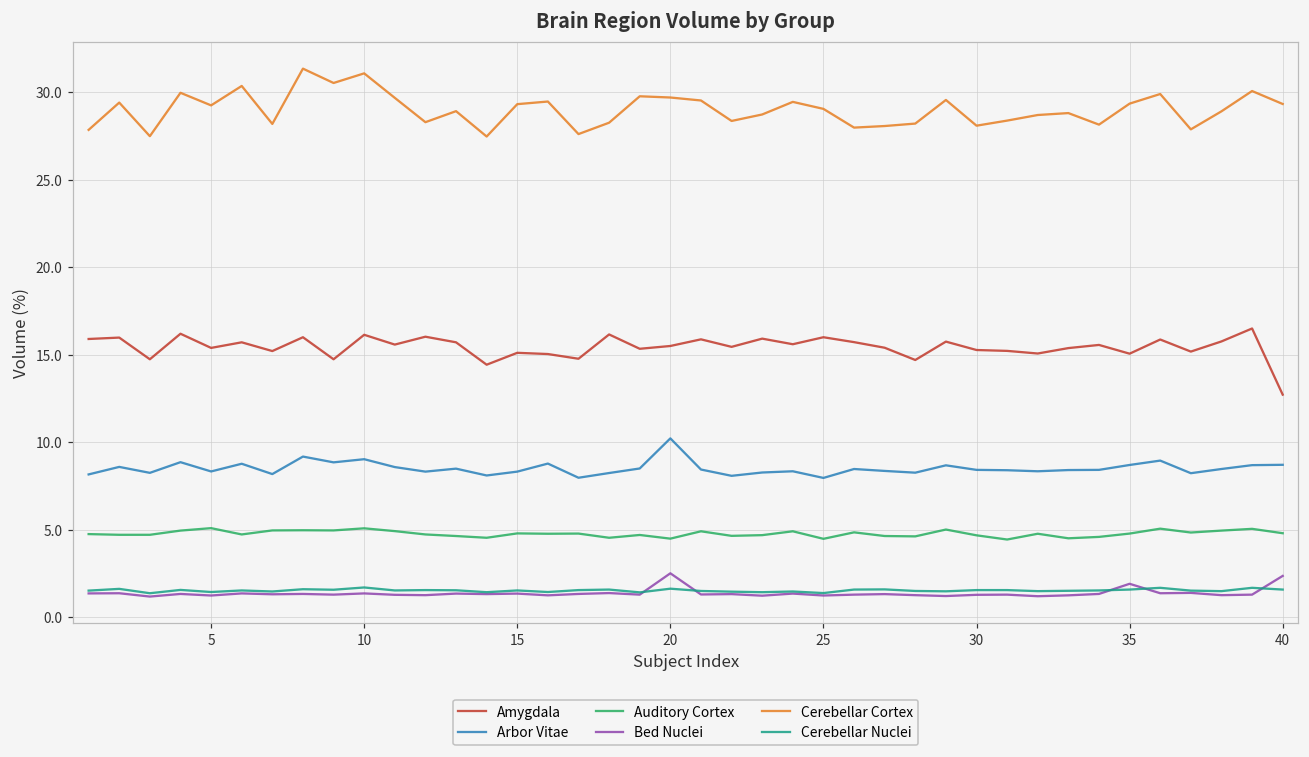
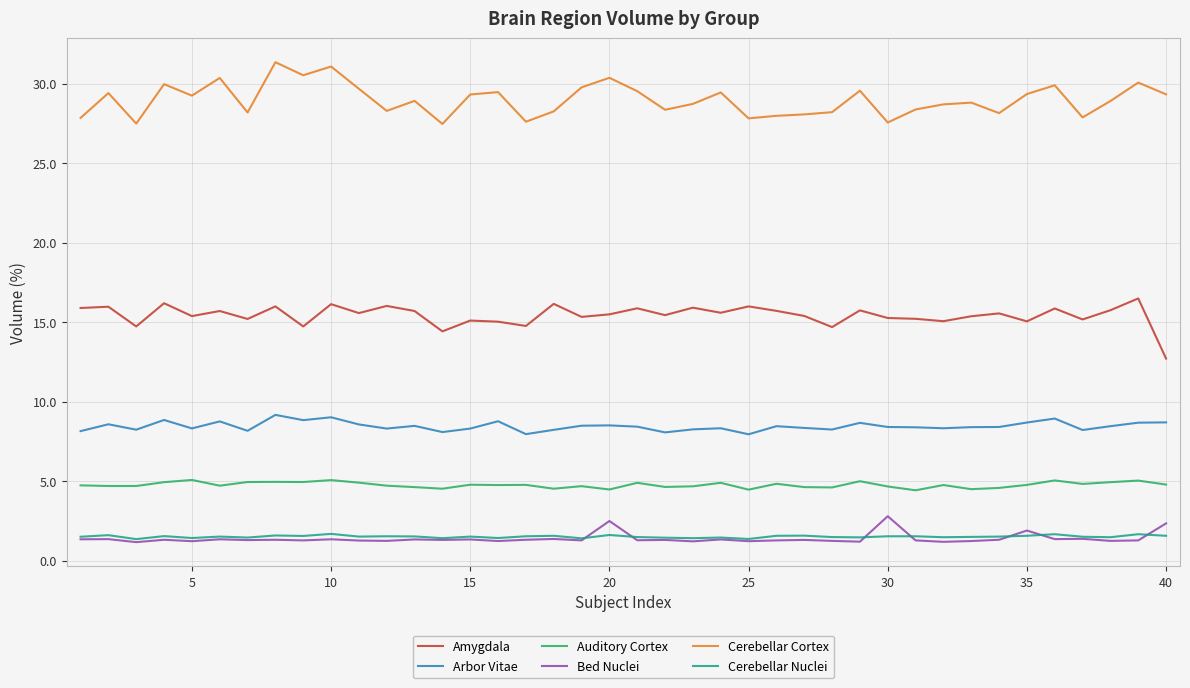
Arbor Vitae, 20: 10.2 -> 8.5
Cerebellar Cortex, 20: 29.7 -> 30.4
Cerebellar Cortex, 25: 29.0 -> 27.8
Bed Nuclei, 30: 1.3 -> 2.8
Cerebellar Cortex, 30: 28.1 -> 27.6
